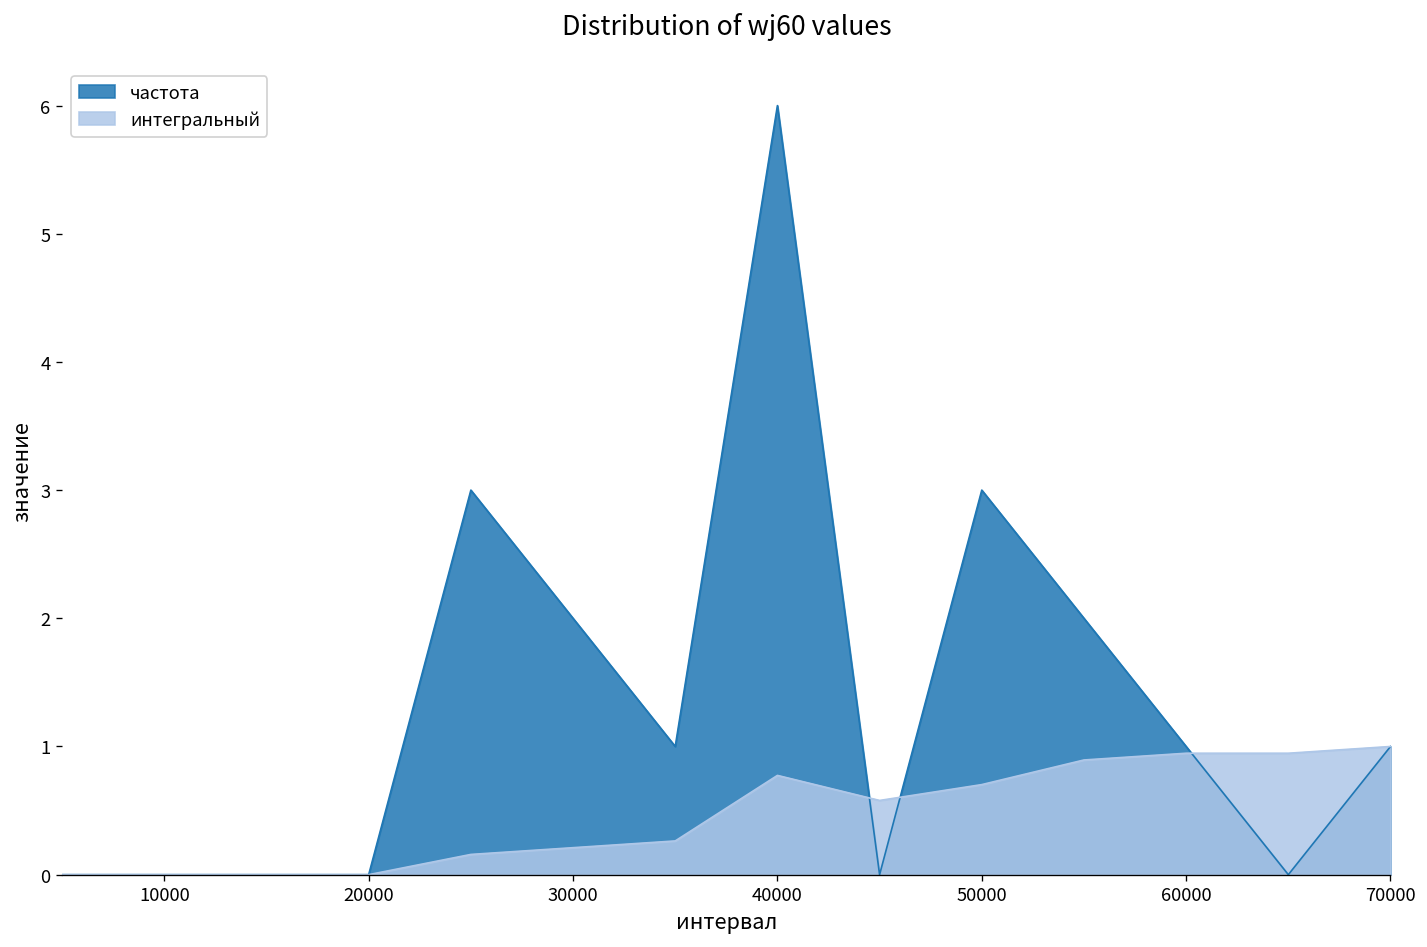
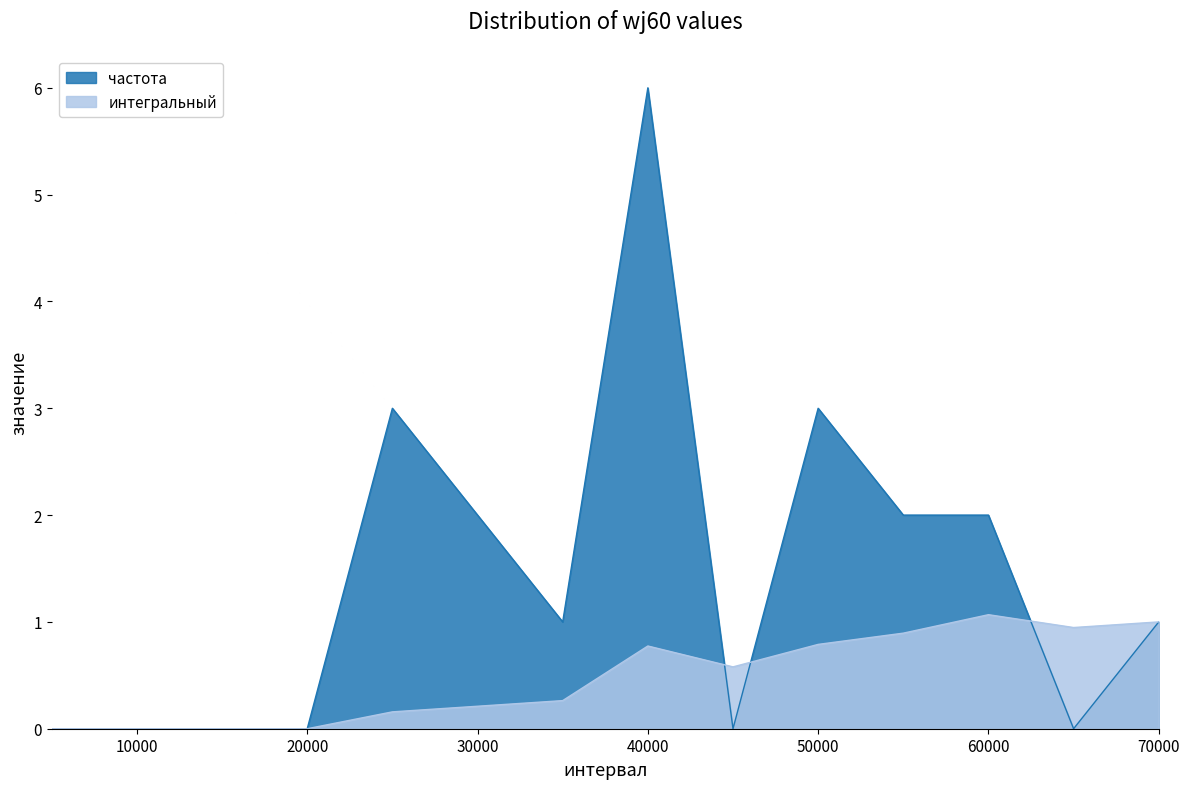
интегральный, 50000: 0.70 -> 0.79
частота, 60000: 1 -> 2
интегральный, 60000: 0.95 -> 1.07
